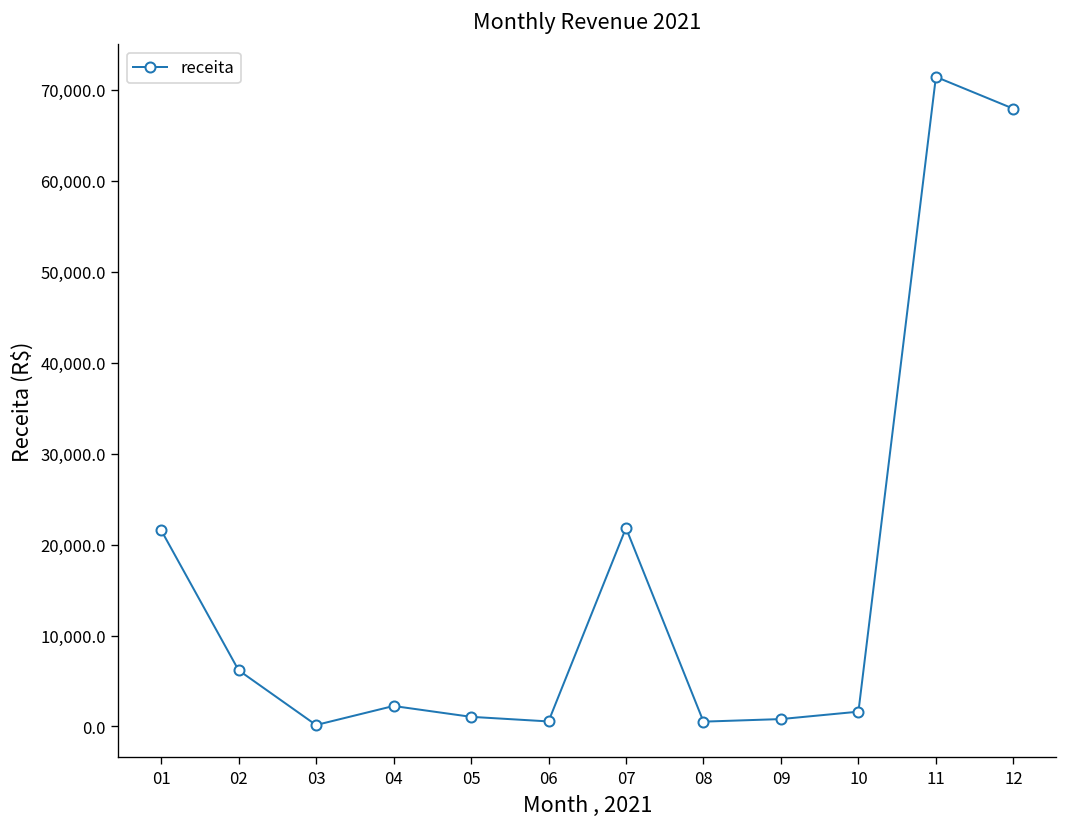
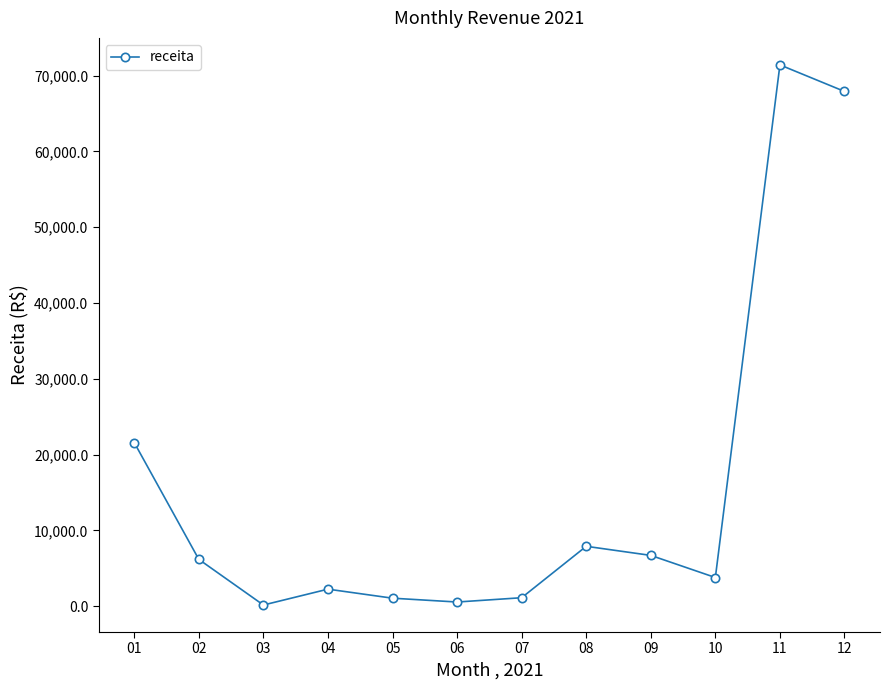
07: 22,000 -> 1,000
08: 1,000 -> 8,000
09: 1,000 -> 7,000
10: 2,000 -> 4,000
